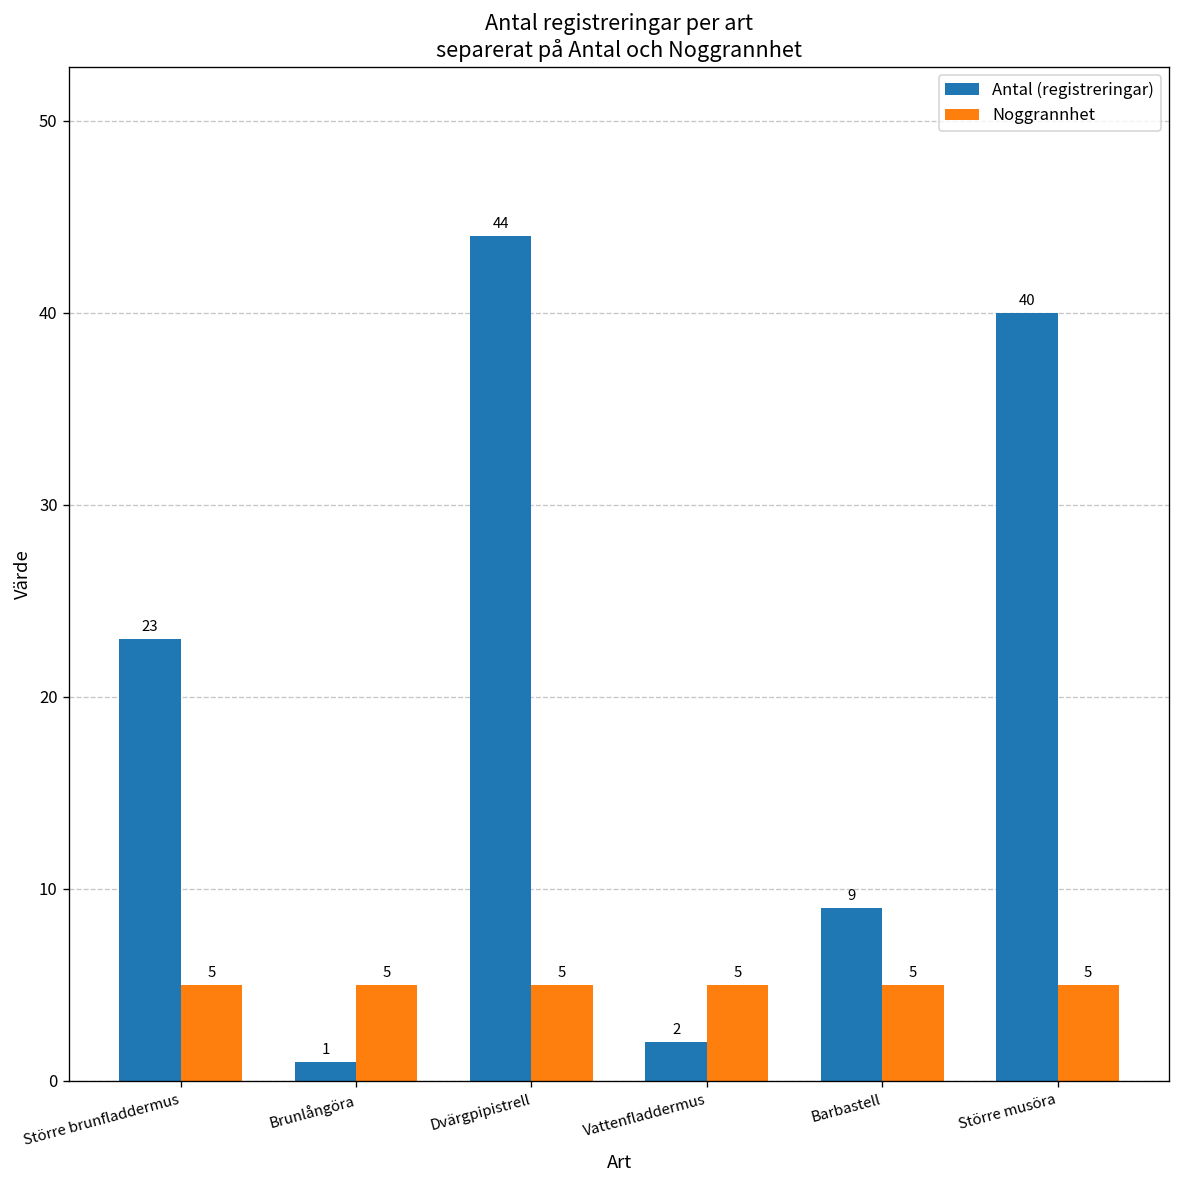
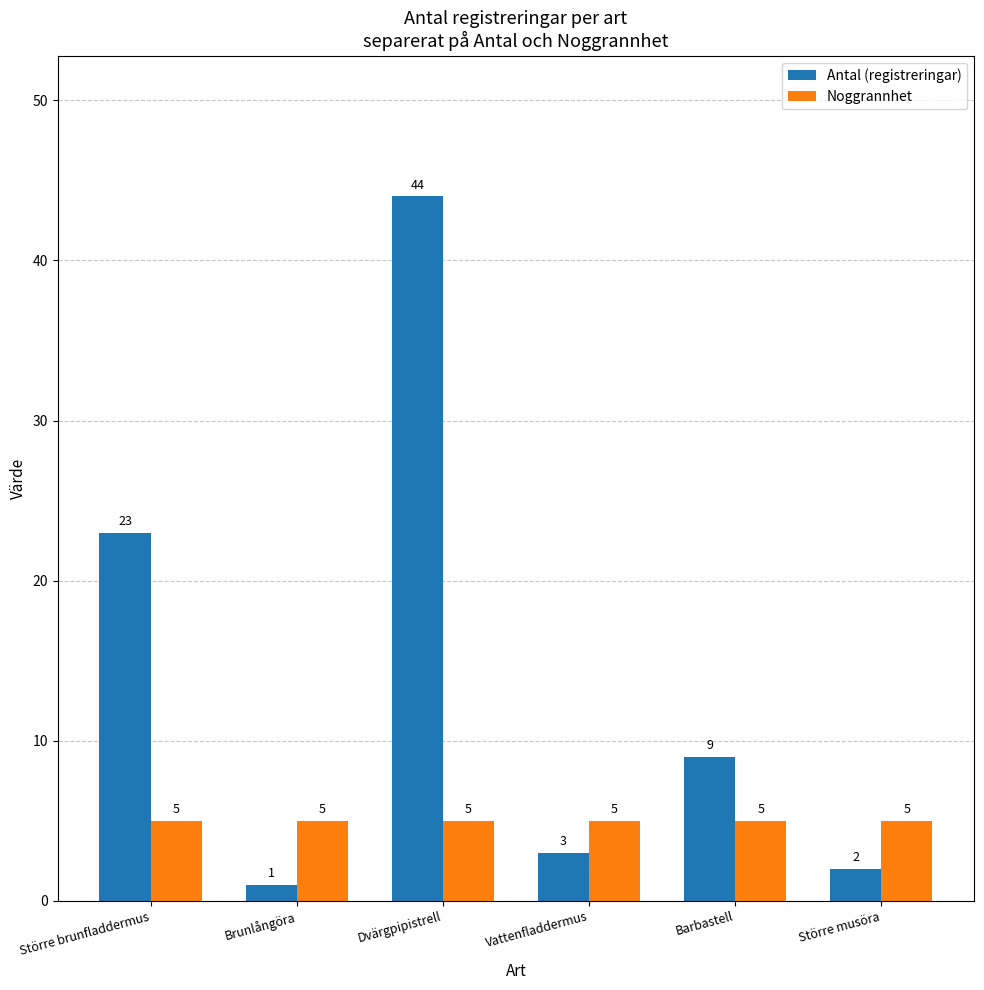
Antal (registreringar), Vattenfladdermus: 2 -> 3
Antal (registreringar), Större musöra: 40 -> 2
